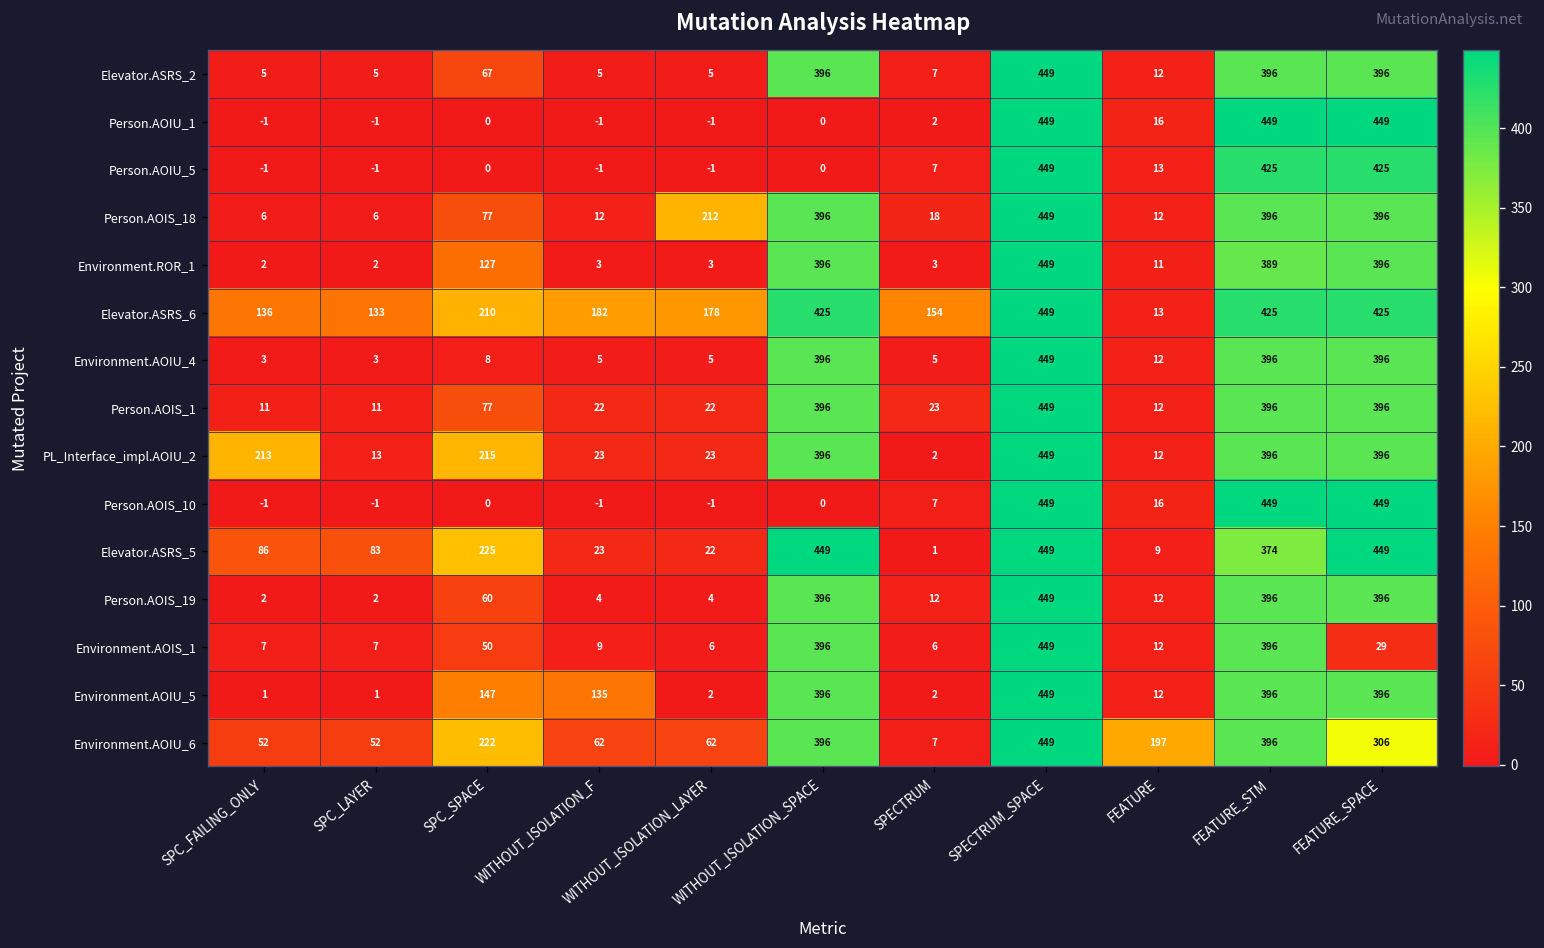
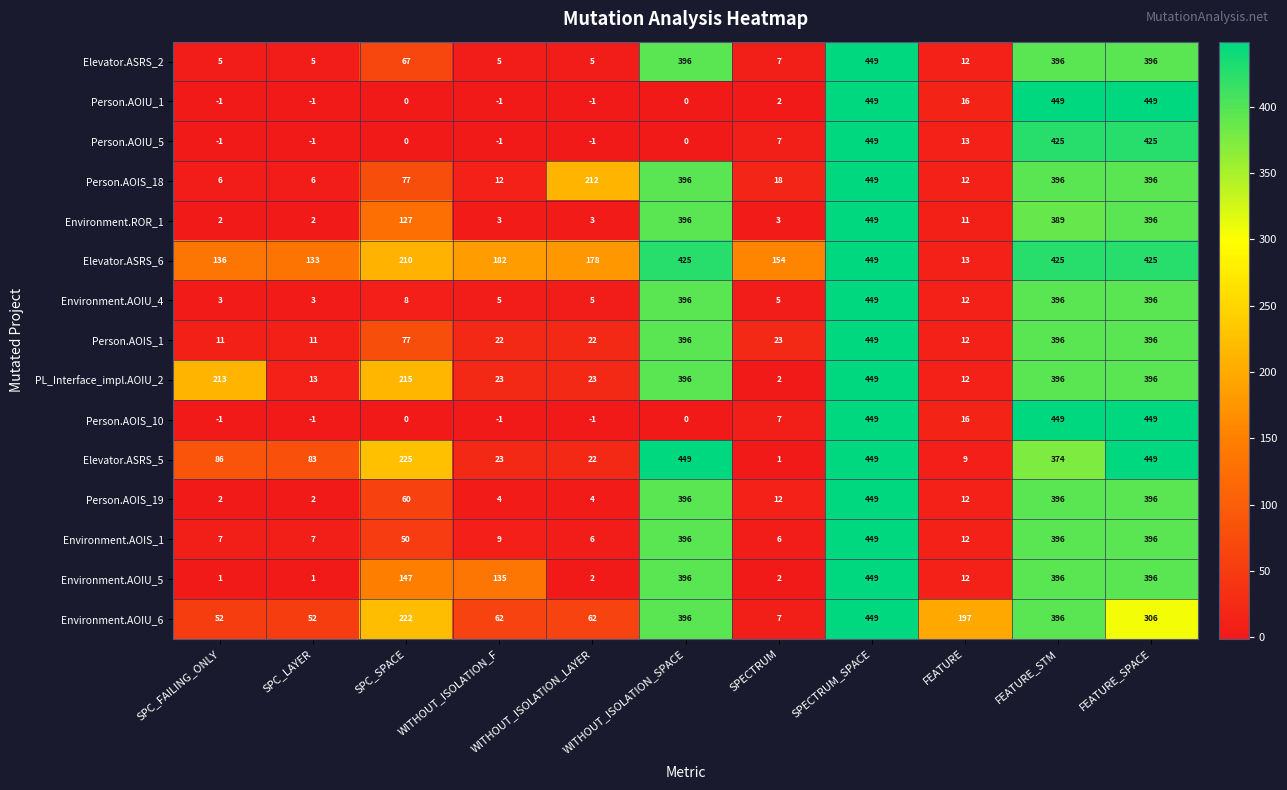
Environment.AOIS_1, FEATURE_SPACE: 29 -> 396
